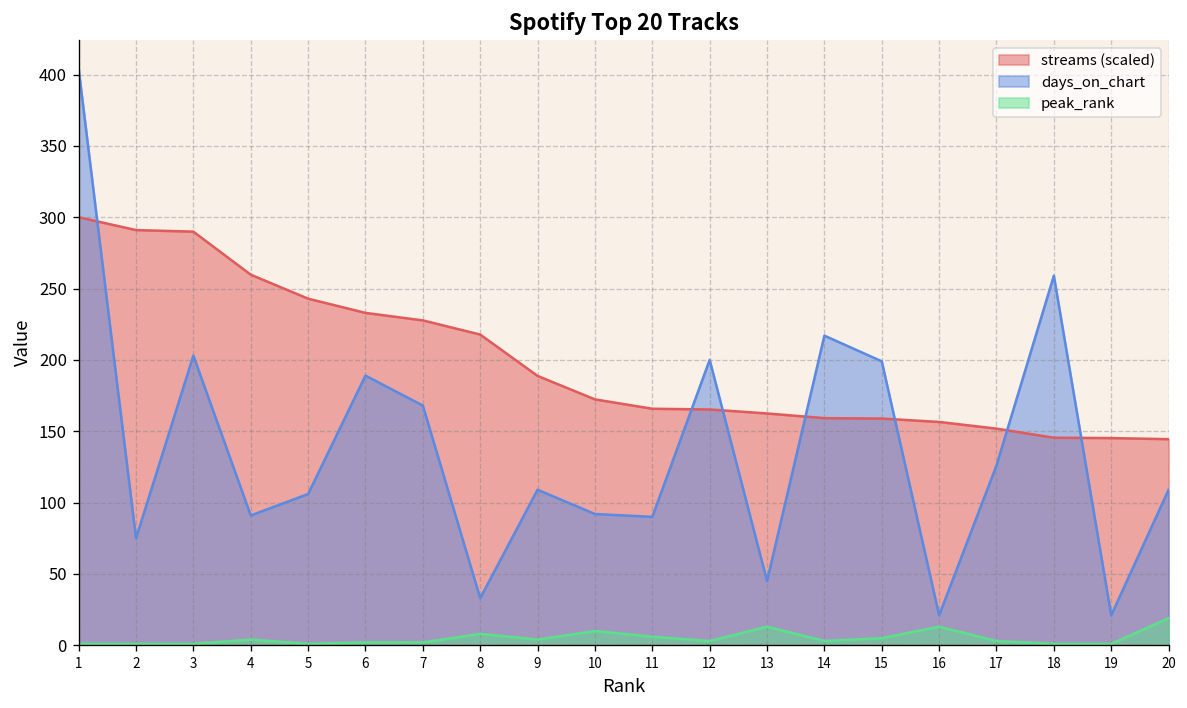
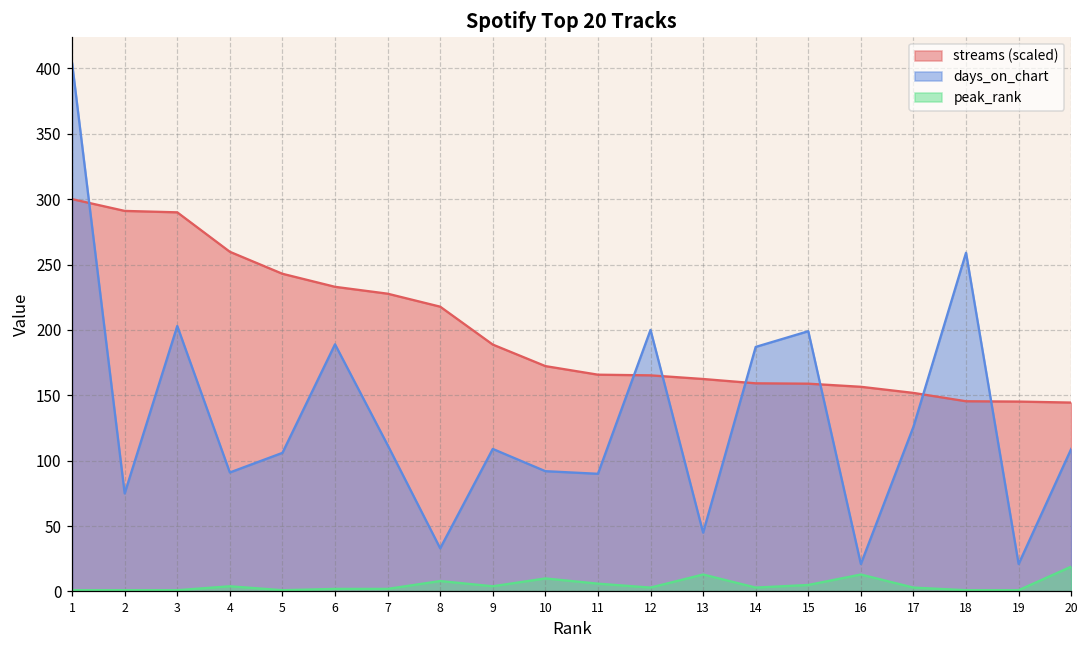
days_on_chart, 7: 168 -> 112
days_on_chart, 14: 217 -> 187
